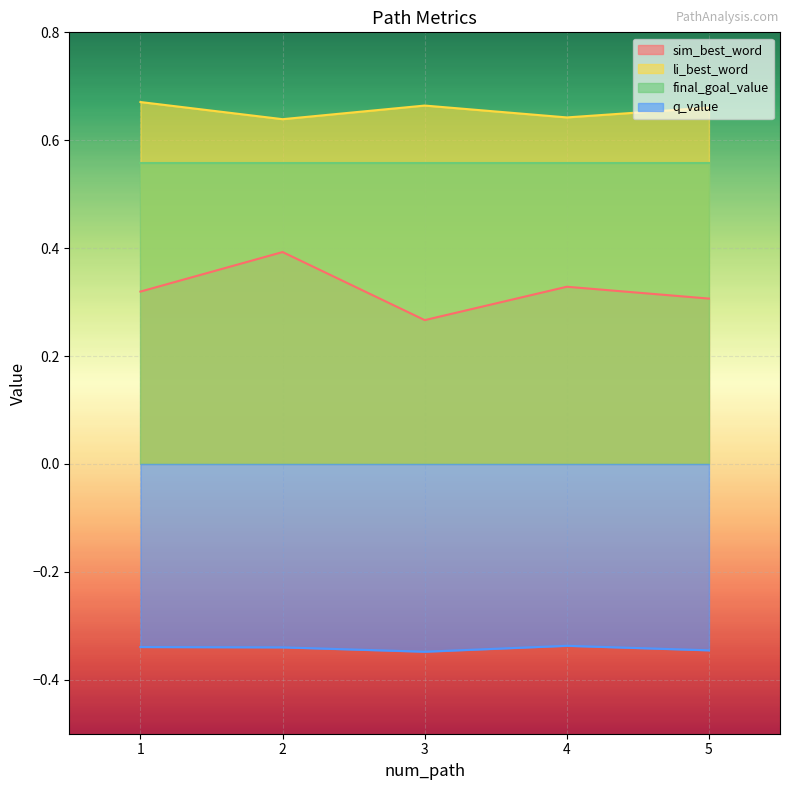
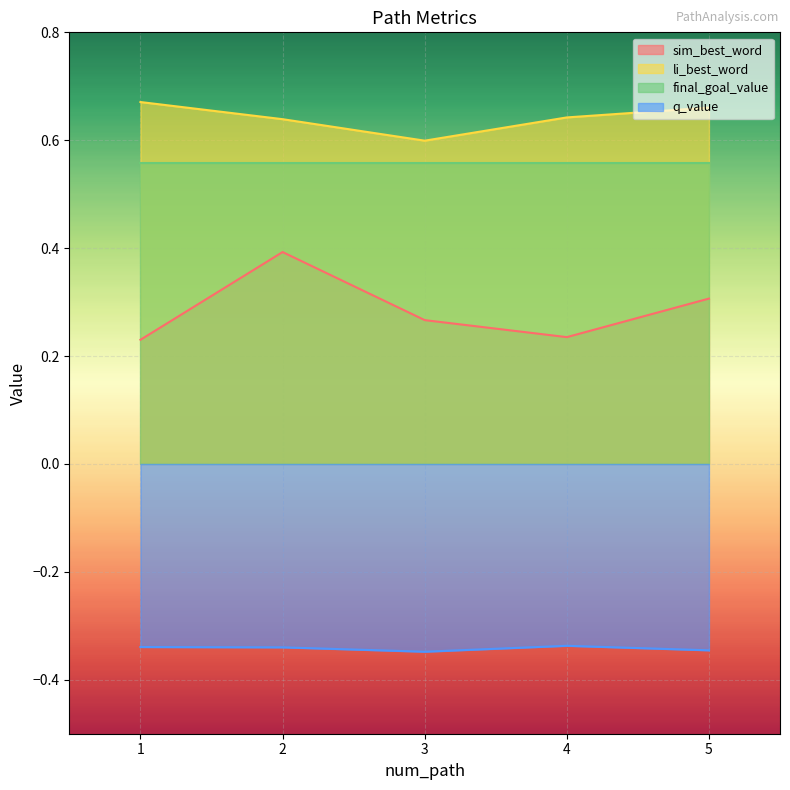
sim_best_word, 1: 0.32 -> 0.23
li_best_word, 3: 0.66 -> 0.60
sim_best_word, 4: 0.33 -> 0.24
